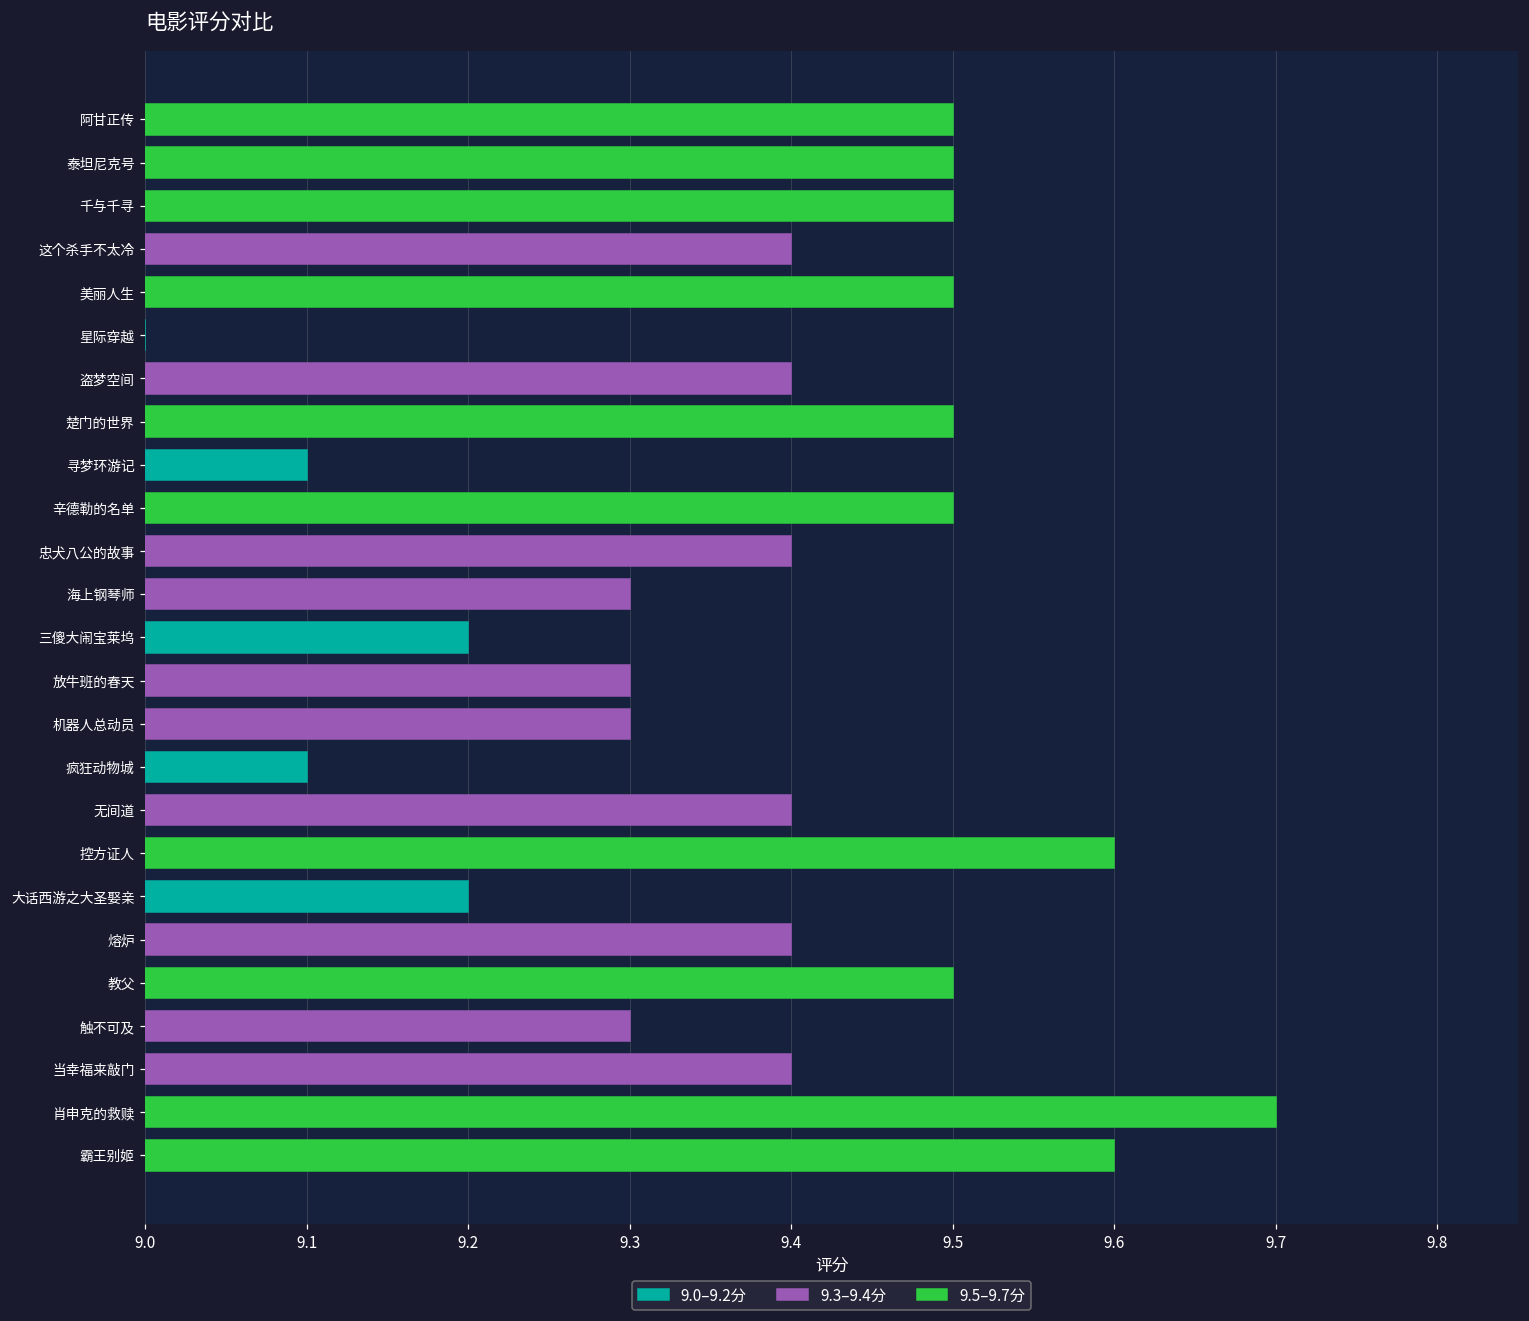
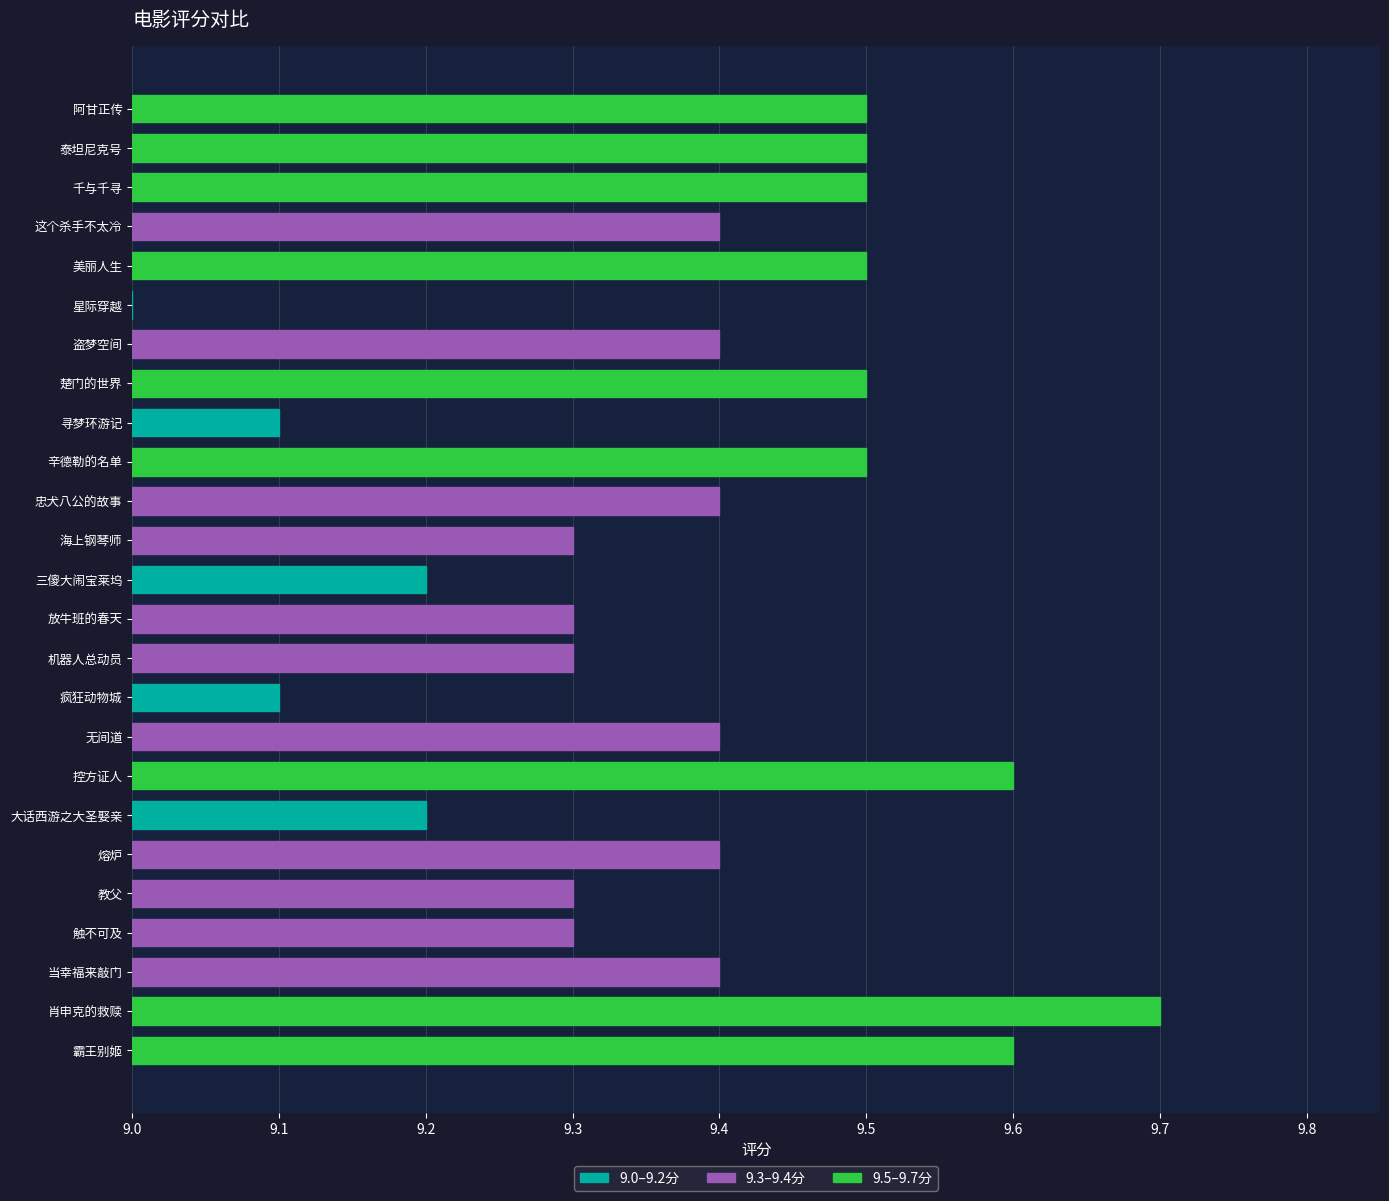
教父: 9.5 -> 9.3
